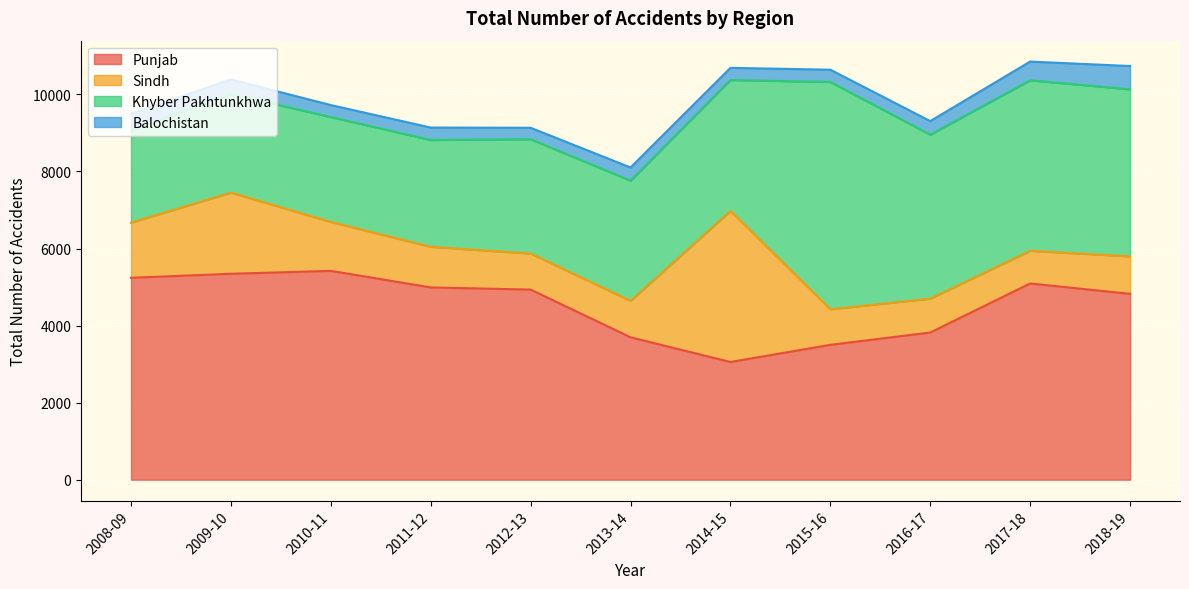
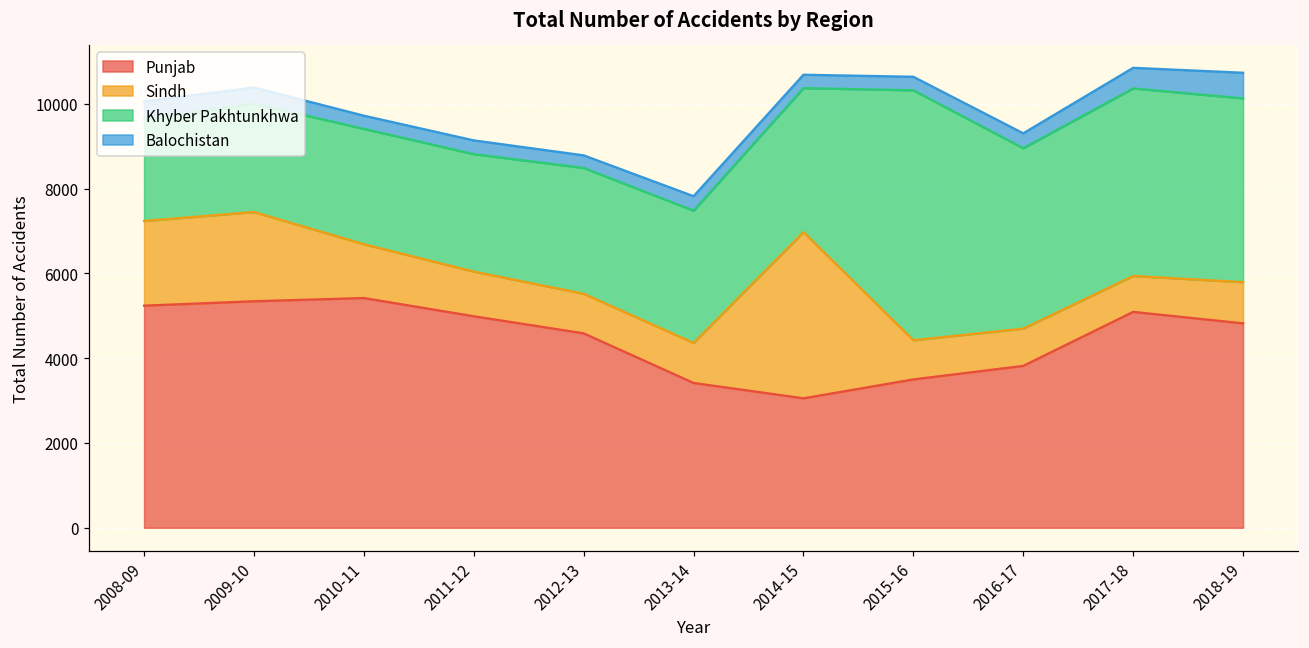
Sindh, 2008-09: 1400 -> 2000
Punjab, 2012-13: 4900 -> 4600
Punjab, 2013-14: 3700 -> 3400
